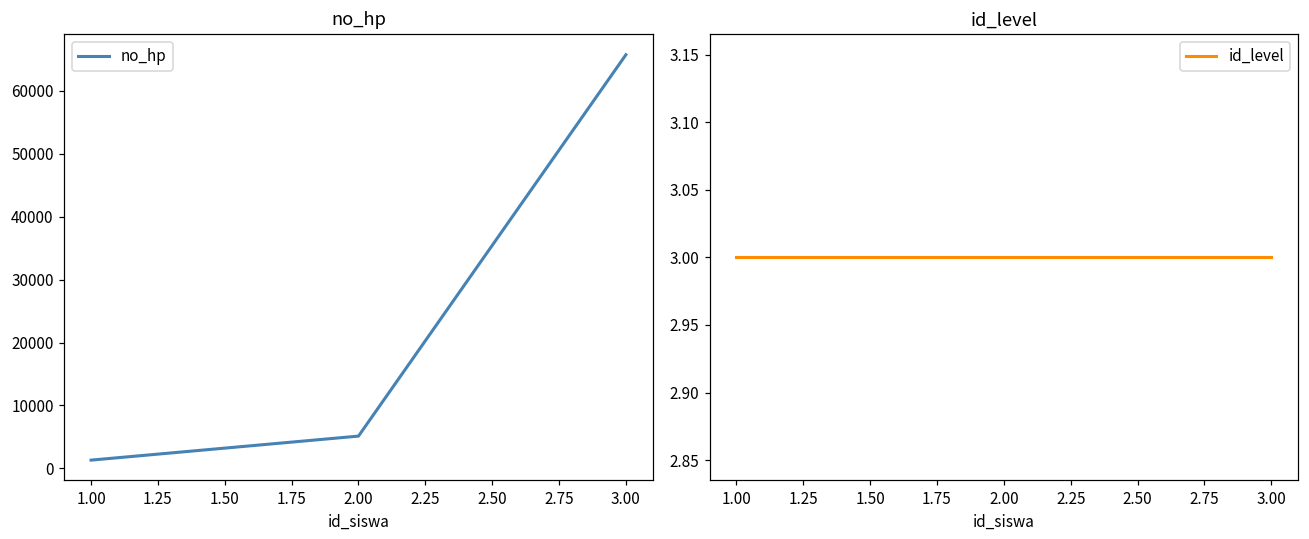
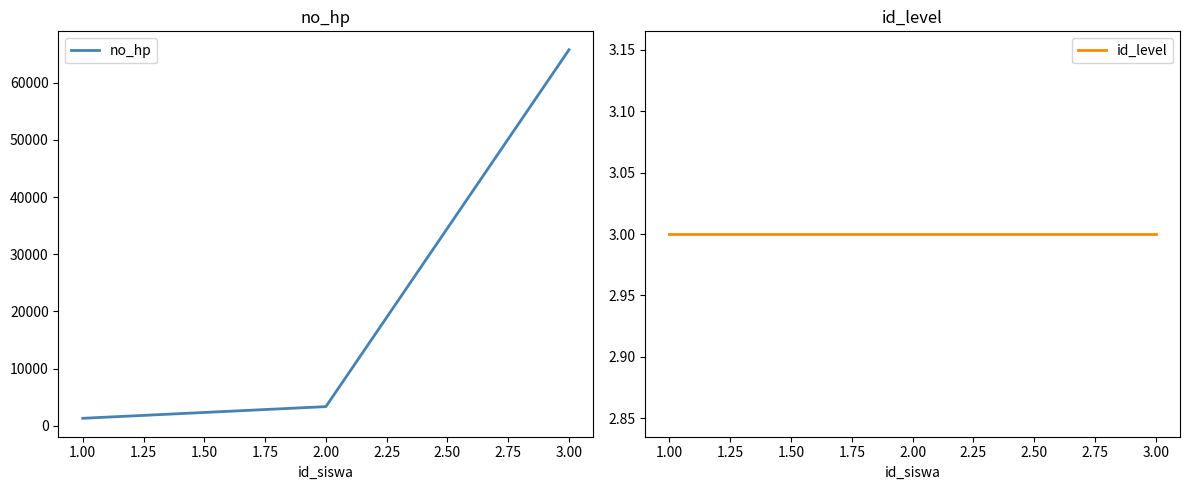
no_hp, 2.00: 5000 -> 3000
